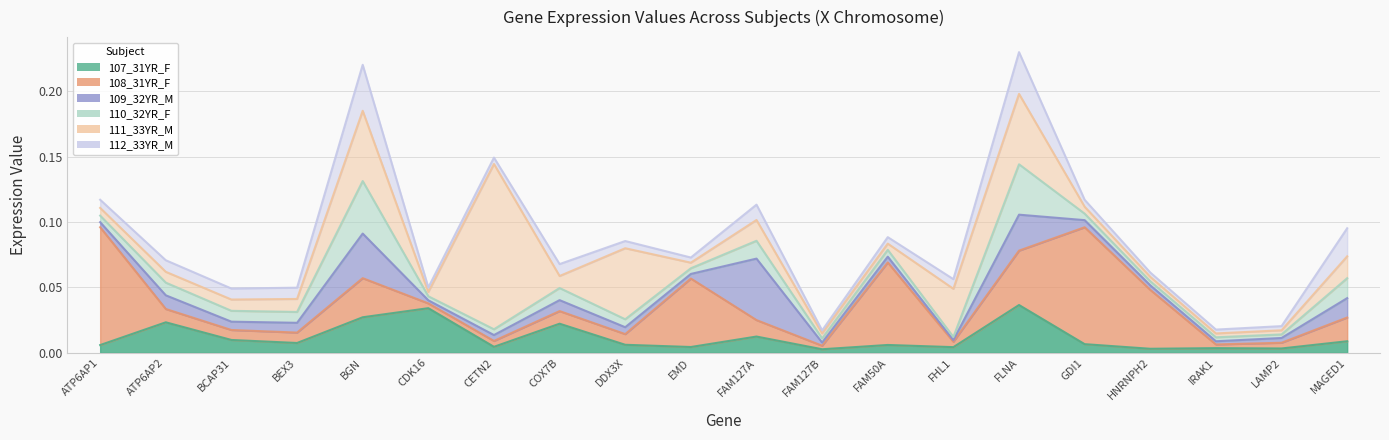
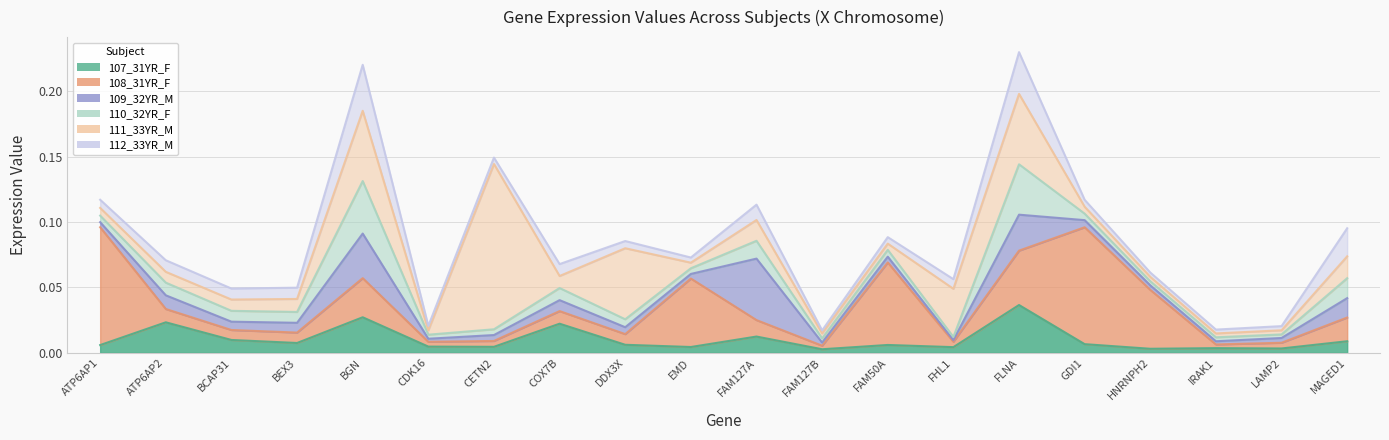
107_31YR_F, CDK16: 0.034 -> 0.005
